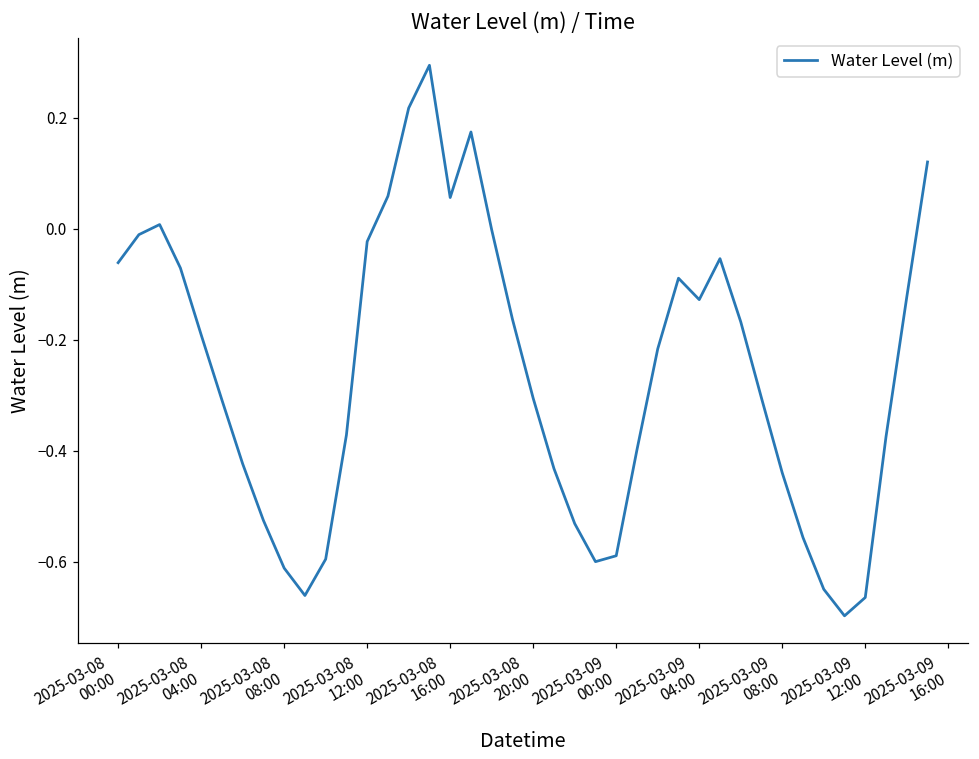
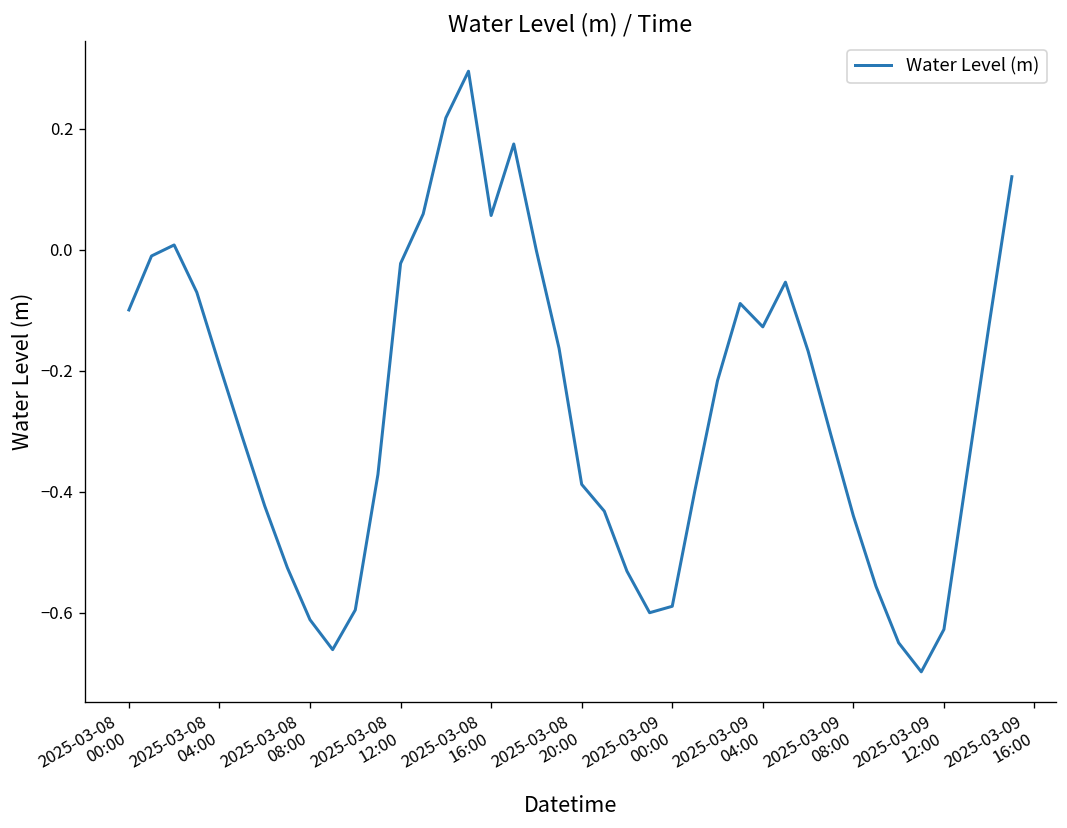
2025-03-08 00:00: -0.06 -> -0.10
2025-03-08 20:00: -0.31 -> -0.39
2025-03-09 12:00: -0.66 -> -0.63
